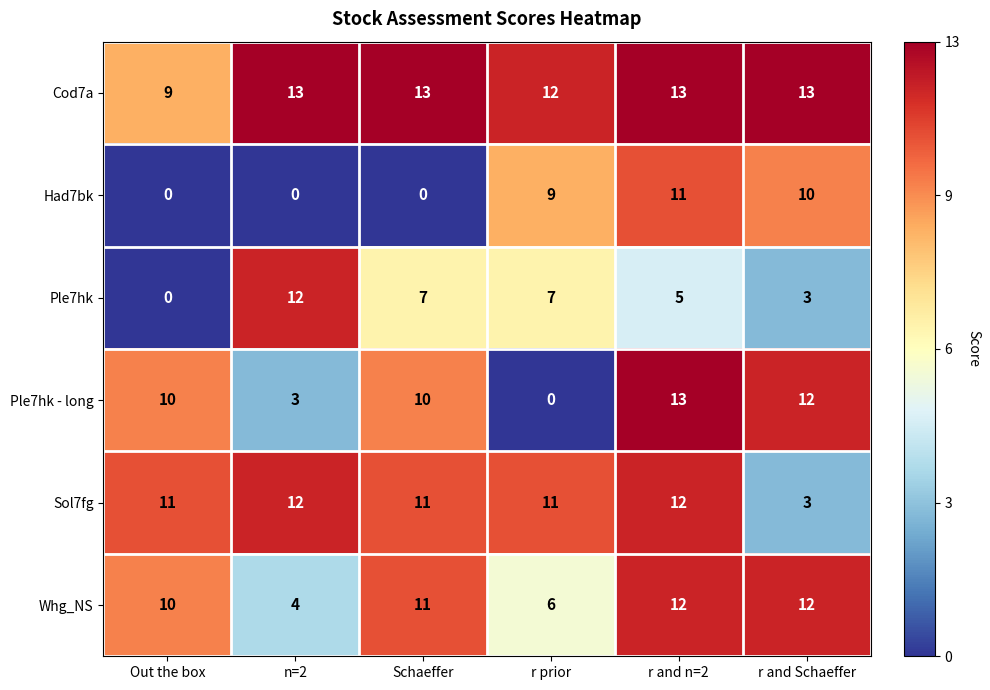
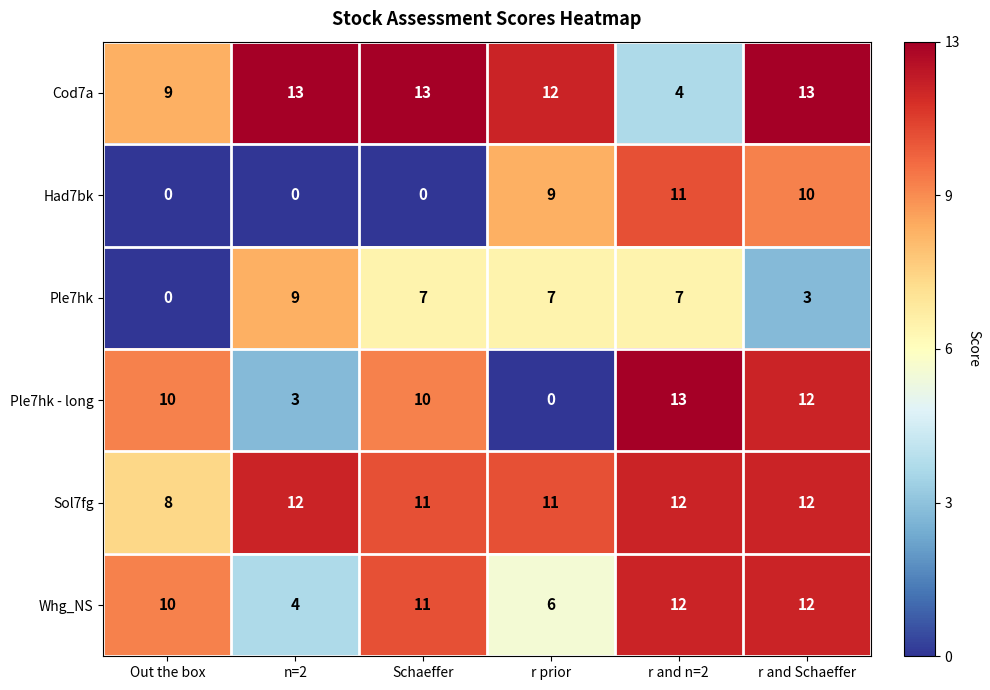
Cod7a, r and n=2: 13 -> 4
Ple7hk, n=2: 12 -> 9
Ple7hk, r and n=2: 5 -> 7
Sol7fg, Out the box: 11 -> 8
Sol7fg, r and Schaeffer: 3 -> 12
